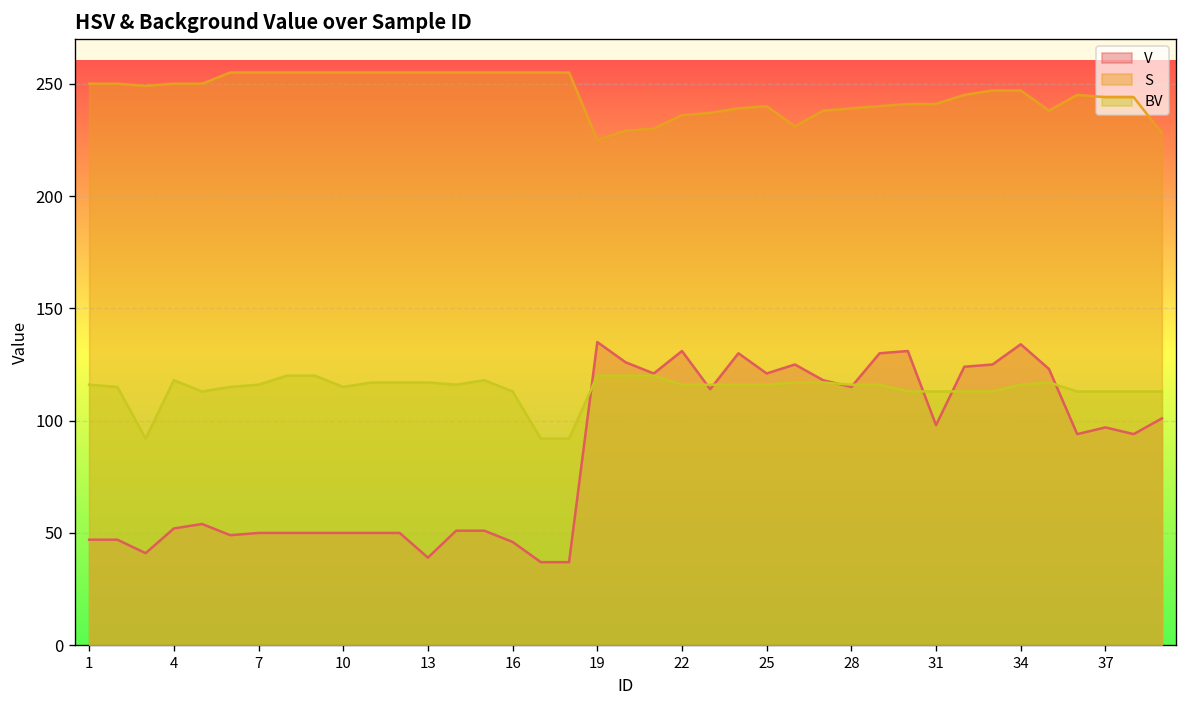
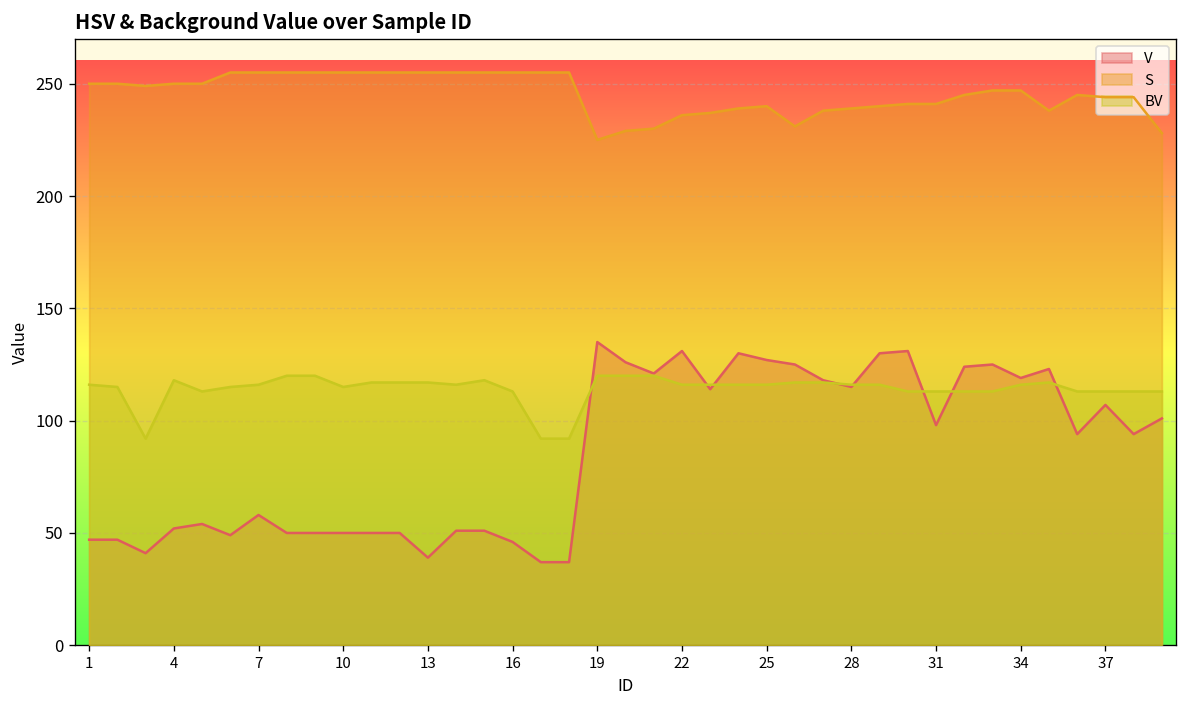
V, 7: 50 -> 58
V, 25: 121 -> 127
V, 34: 134 -> 119
V, 37: 97 -> 107
